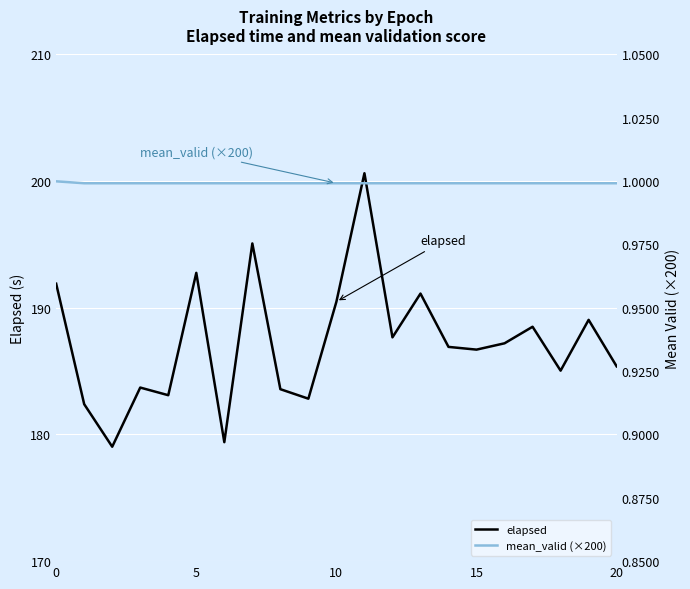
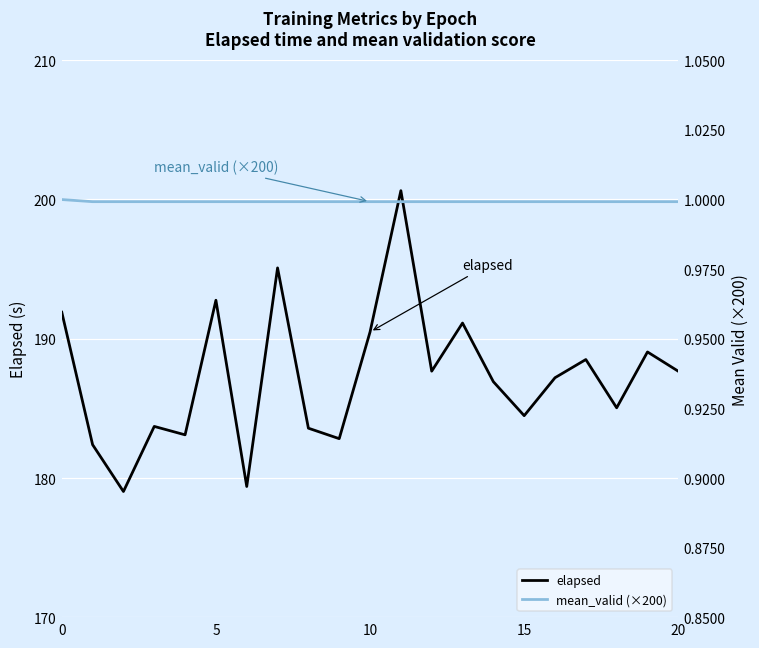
elapsed, 15: 186.7 -> 184.5
elapsed, 20: 185.4 -> 187.7
